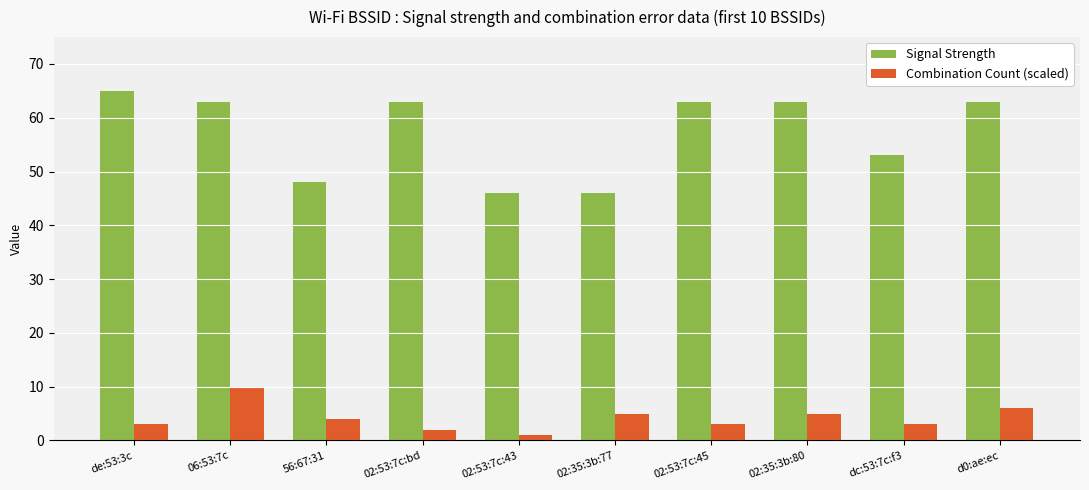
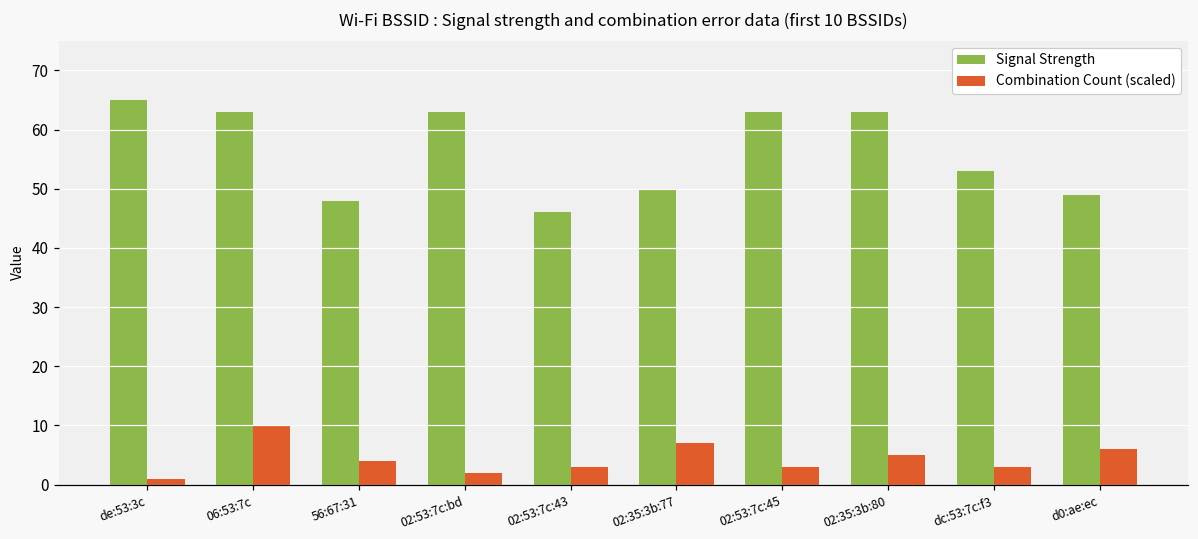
Combination Count (scaled), de:53:3c: 3 -> 1
Combination Count (scaled), 02:53:7c:43: 1 -> 3
Signal Strength, 02:35:3b:77: 46 -> 50
Combination Count (scaled), 02:35:3b:77: 5 -> 7
Signal Strength, d0:ae:ec: 63 -> 49
